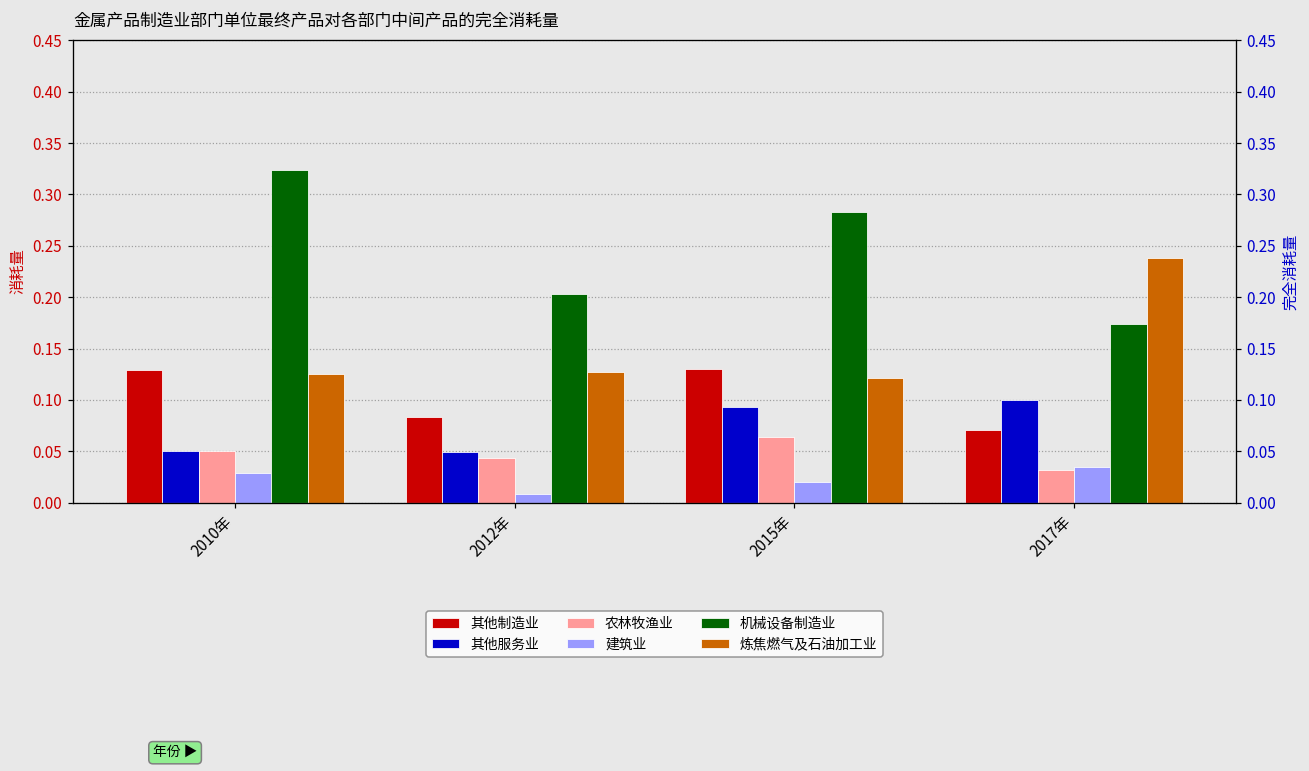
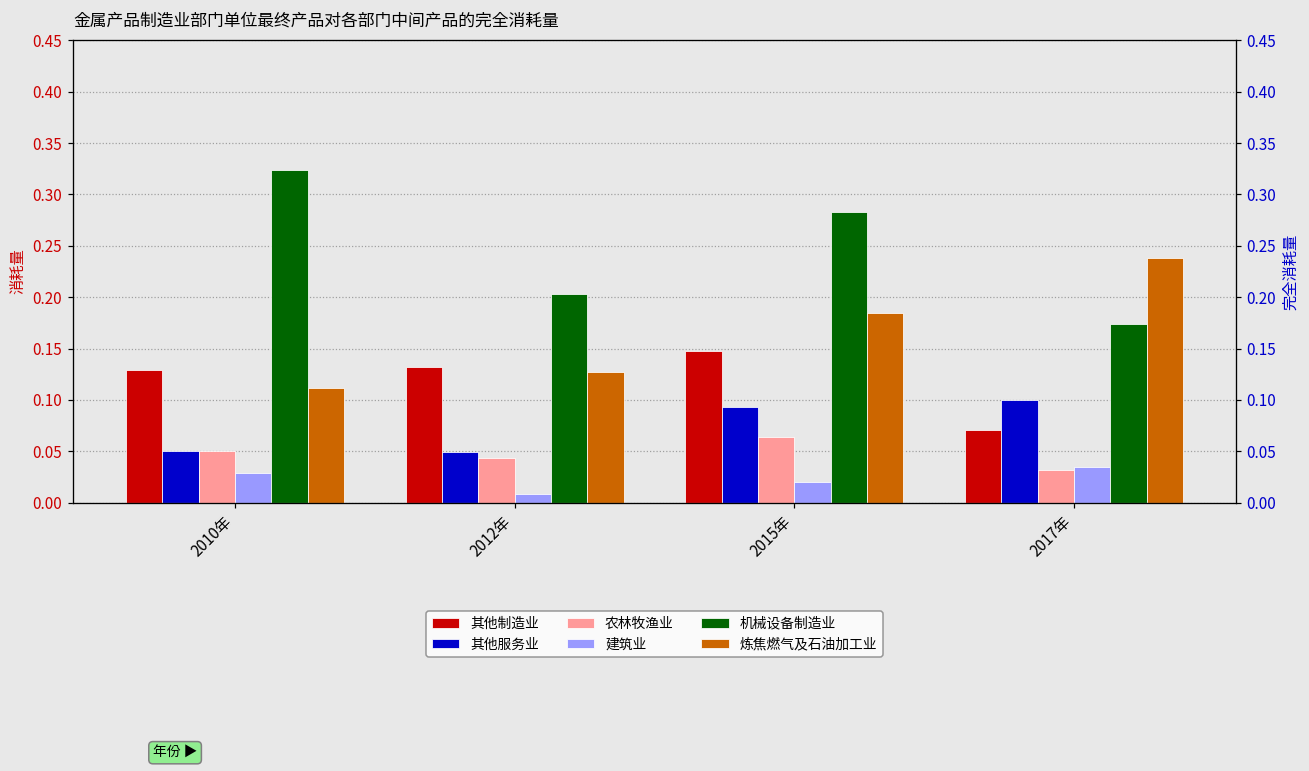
炼焦燃气及石油加工业, 2010年: 0.13 -> 0.11
其他制造业, 2012年: 0.08 -> 0.13
其他制造业, 2015年: 0.13 -> 0.15
炼焦燃气及石油加工业, 2015年: 0.12 -> 0.18
